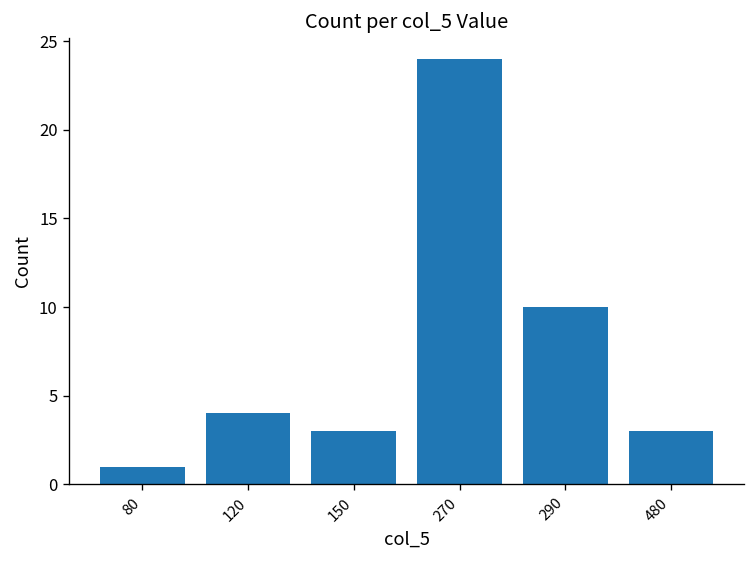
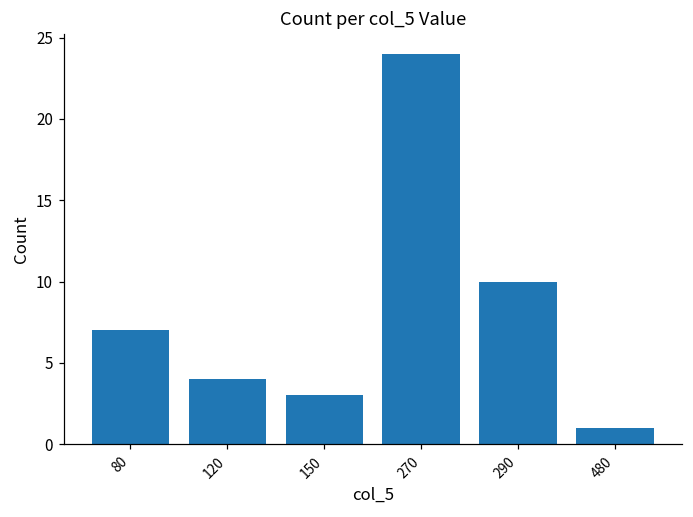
80: 1 -> 7
480: 3 -> 1
